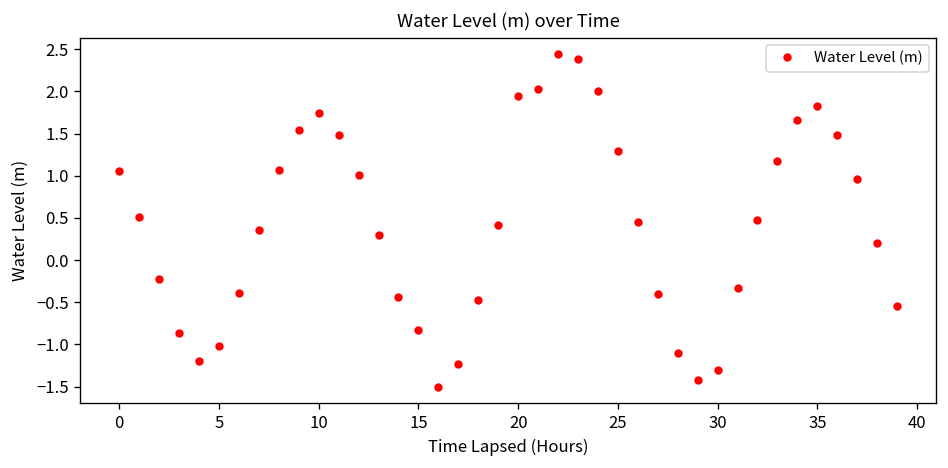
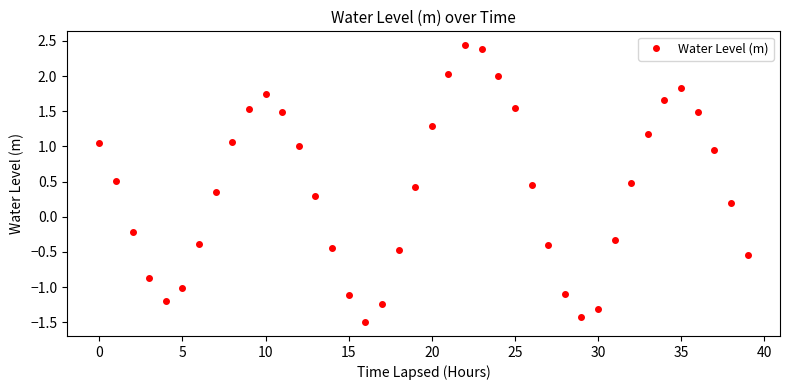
15: -0.8 -> -1.1
20: 1.9 -> 1.3
25: 1.3 -> 1.5
